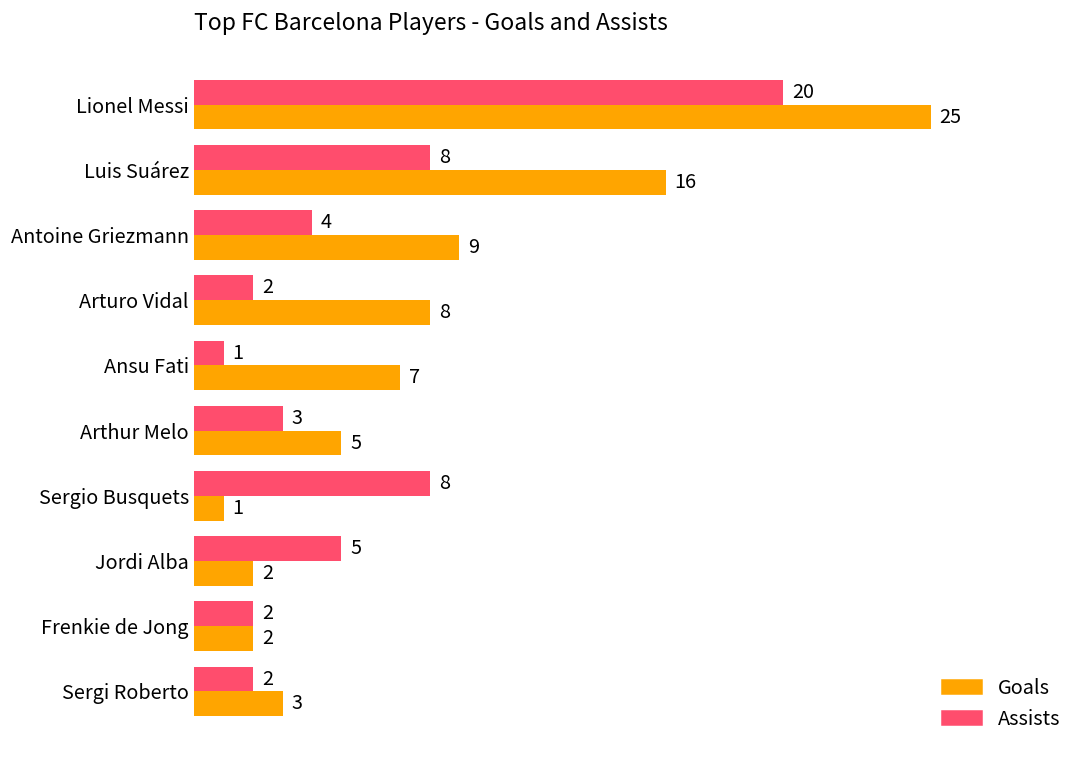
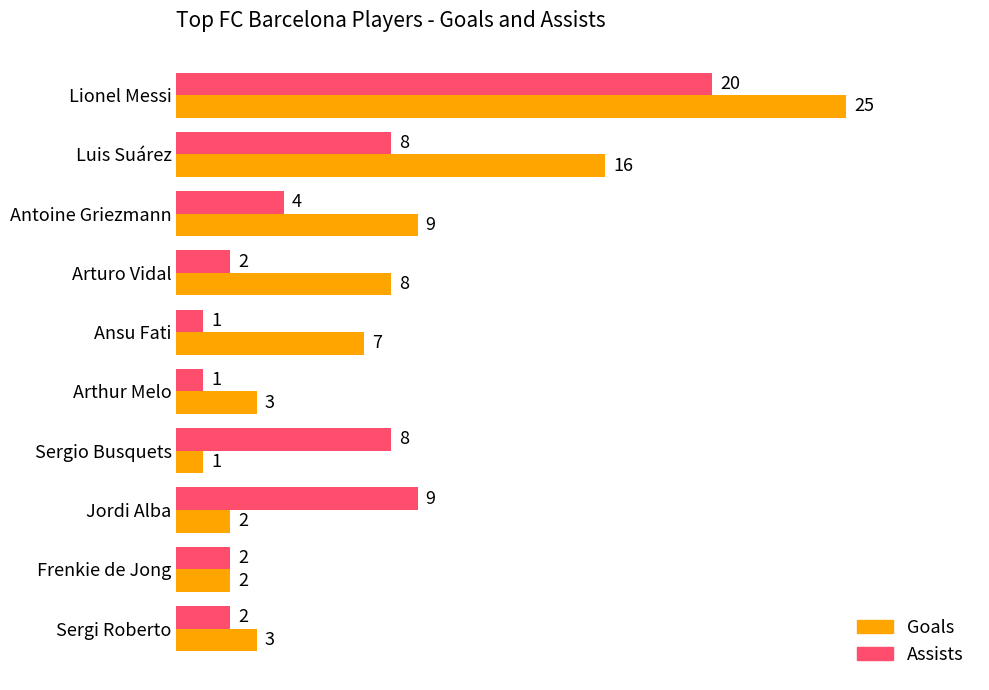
Assists, Arthur Melo: 3 -> 1
Goals, Arthur Melo: 5 -> 3
Assists, Jordi Alba: 5 -> 9
